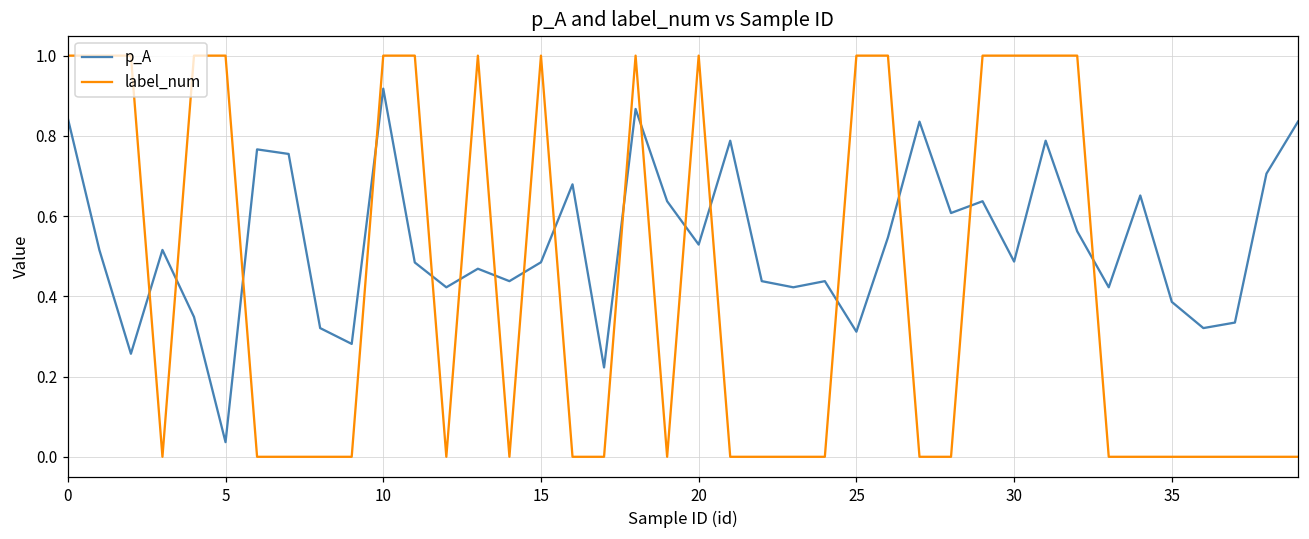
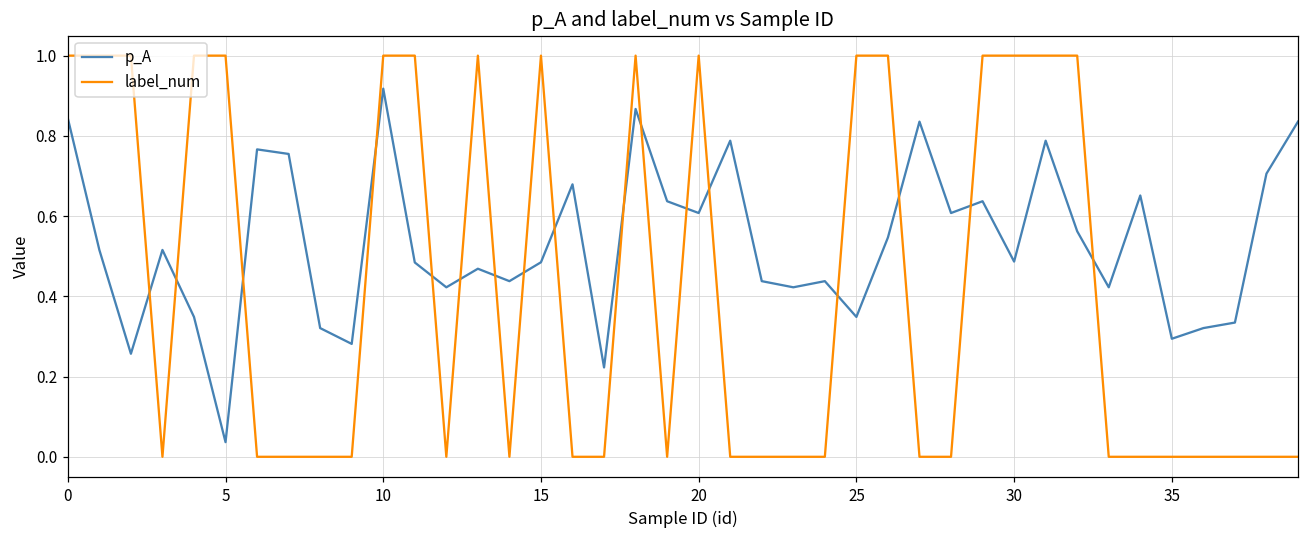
p_A, 20: 0.53 -> 0.61
p_A, 25: 0.31 -> 0.35
p_A, 35: 0.39 -> 0.29
